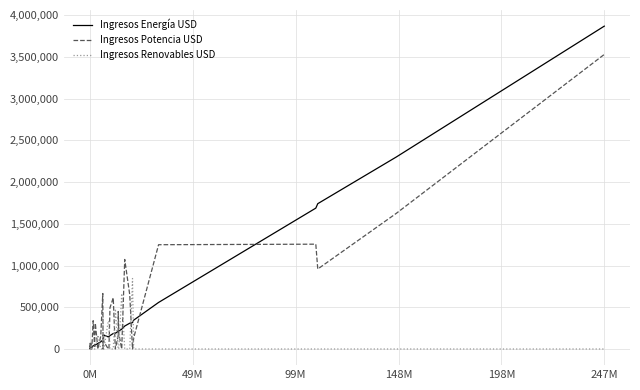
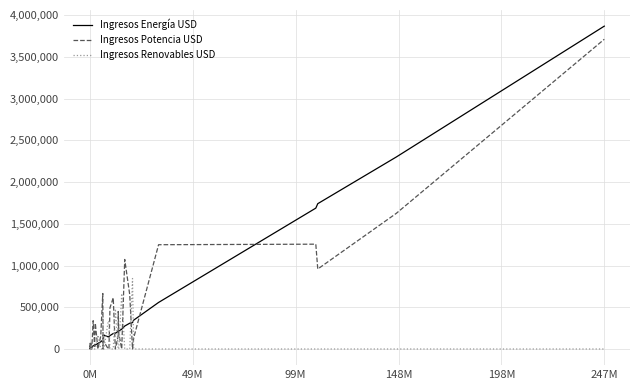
Ingresos Potencia USD, 247M: 3,500,000 -> 3,700,000
